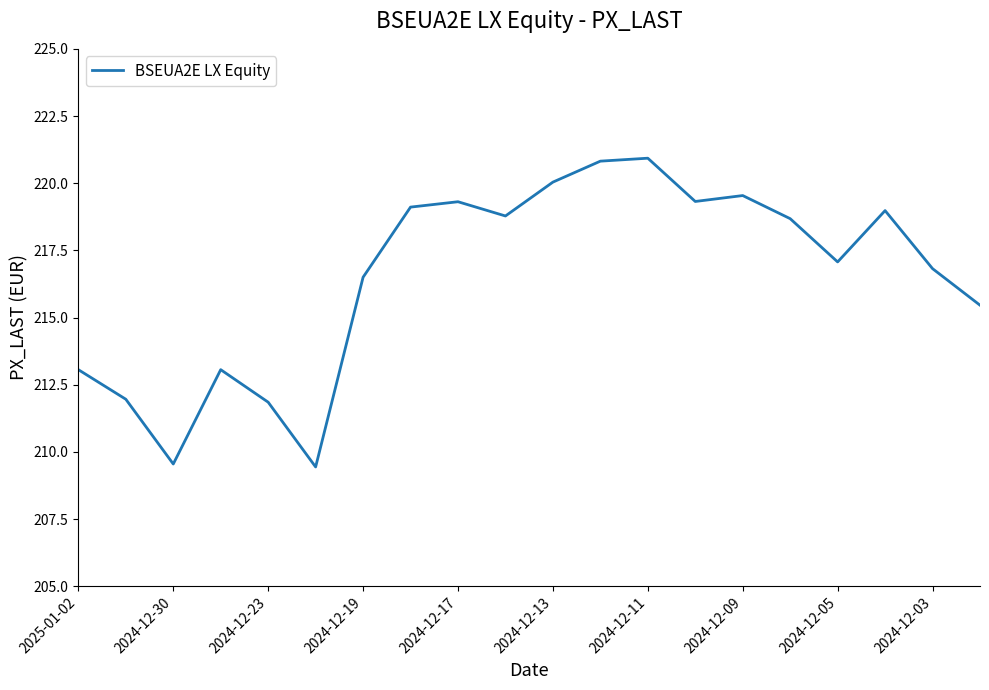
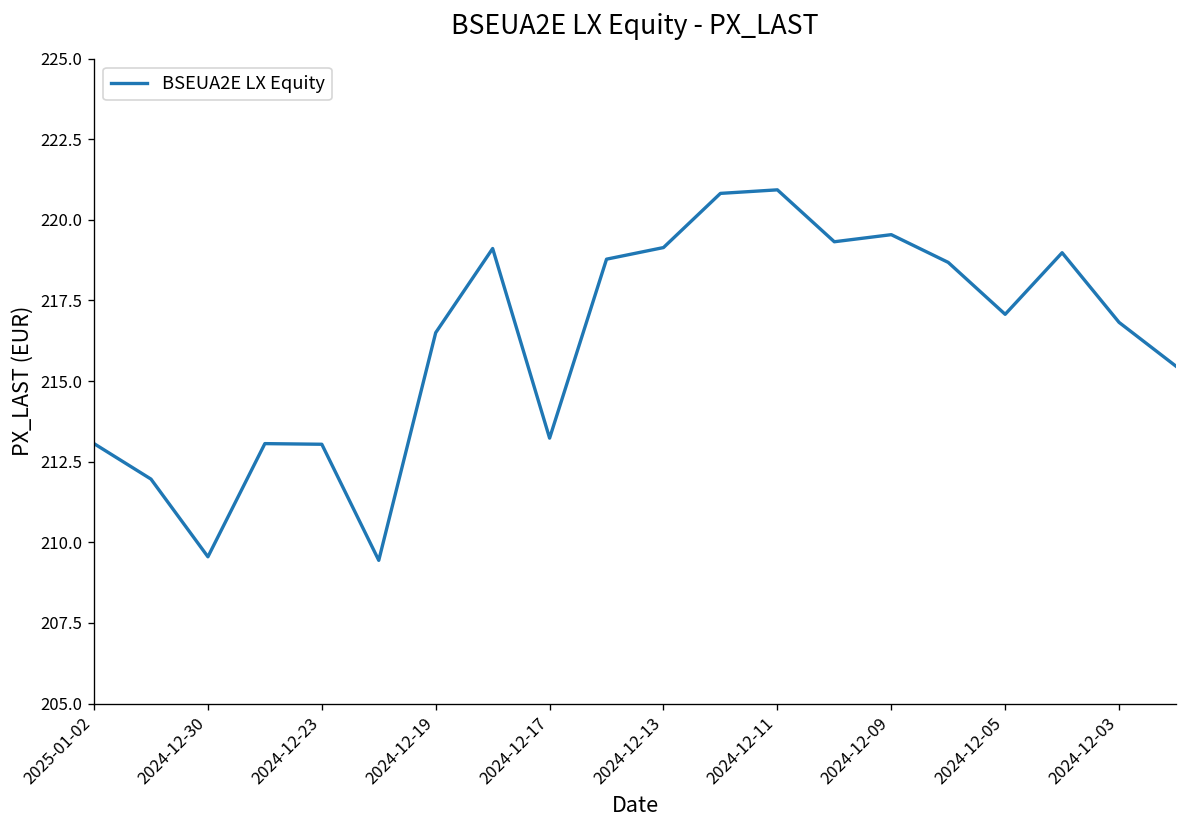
2024-12-23: 211.9 -> 213.0
2024-12-17: 219.3 -> 213.2
2024-12-13: 220.0 -> 219.1
